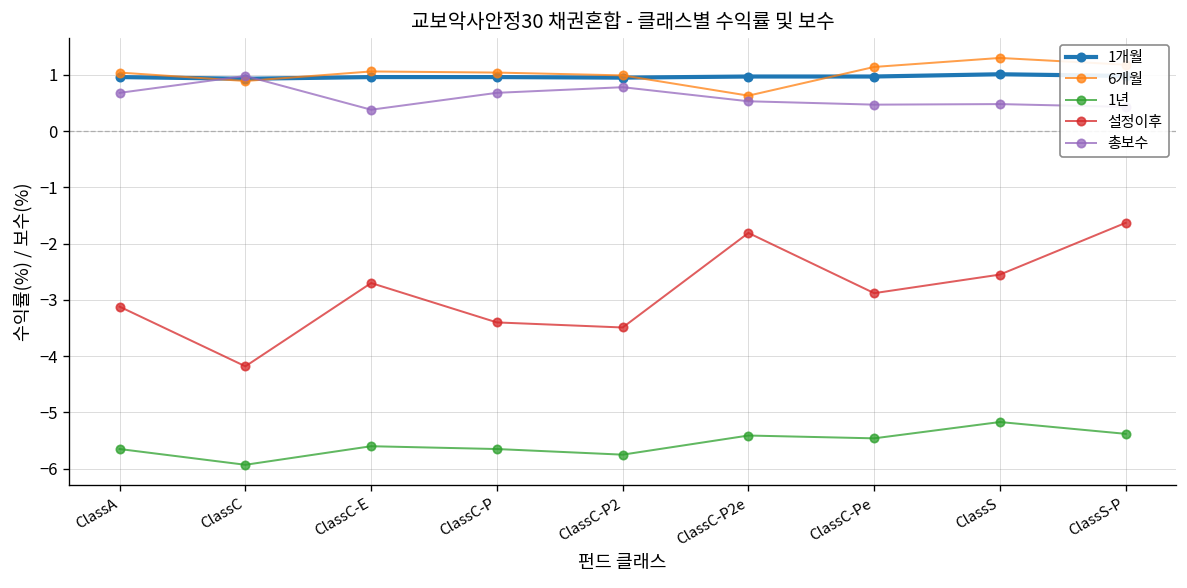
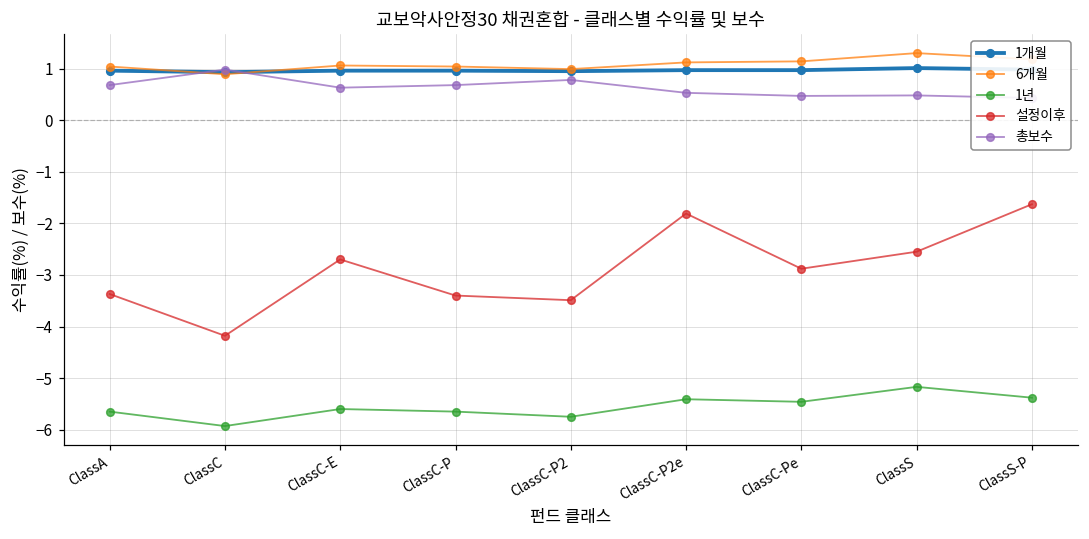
설정이후, ClassA: -3.1 -> -3.4
총보수, ClassC-E: 0.4 -> 0.6
6개월, ClassC-P2e: 0.6 -> 1.1
